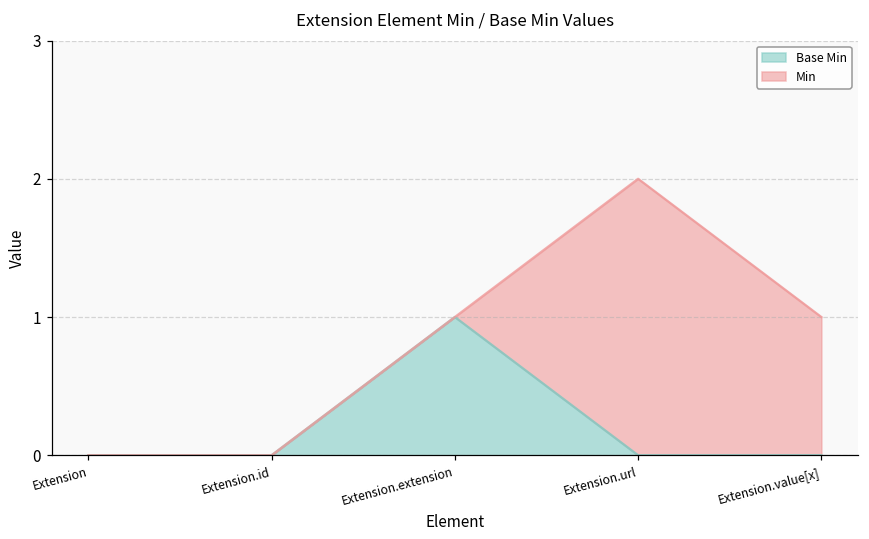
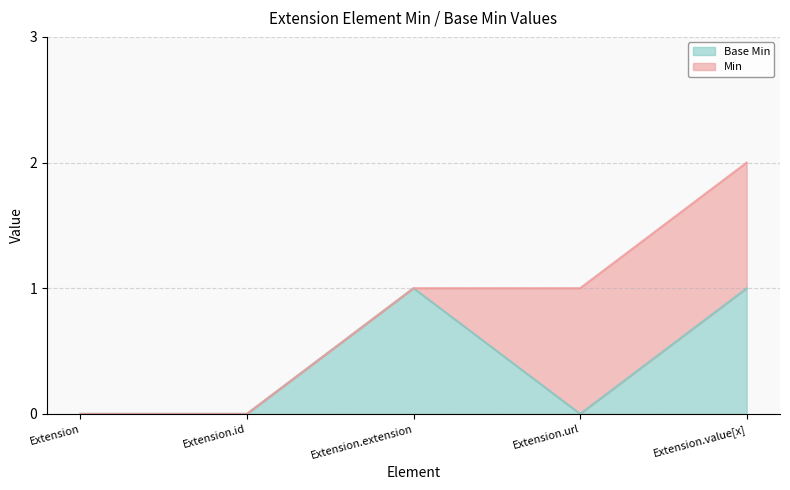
Min, Extension.url: 2 -> 1
Base Min, Extension.value[x]: 0 -> 1
